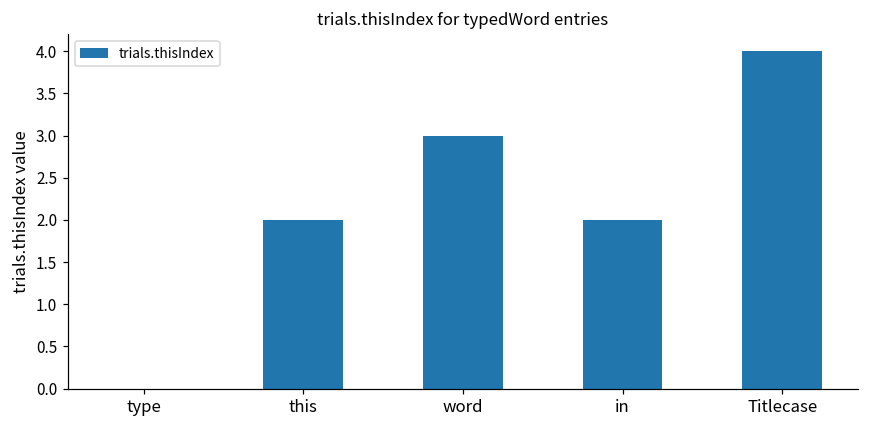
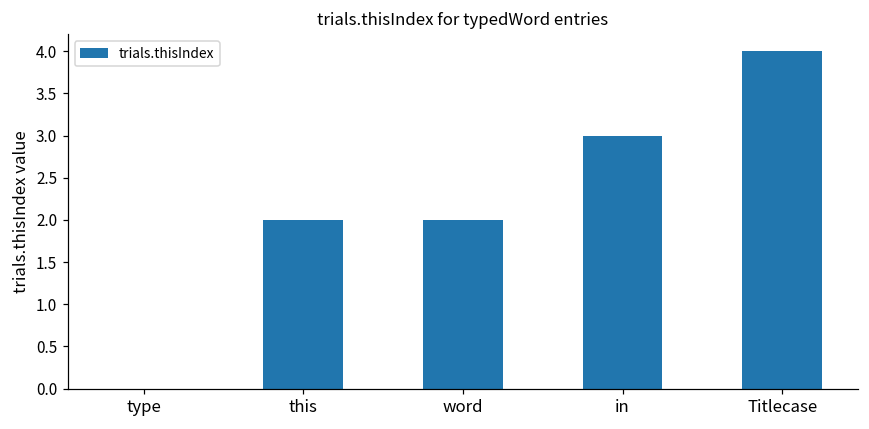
word: 3 -> 2
in: 2 -> 3
